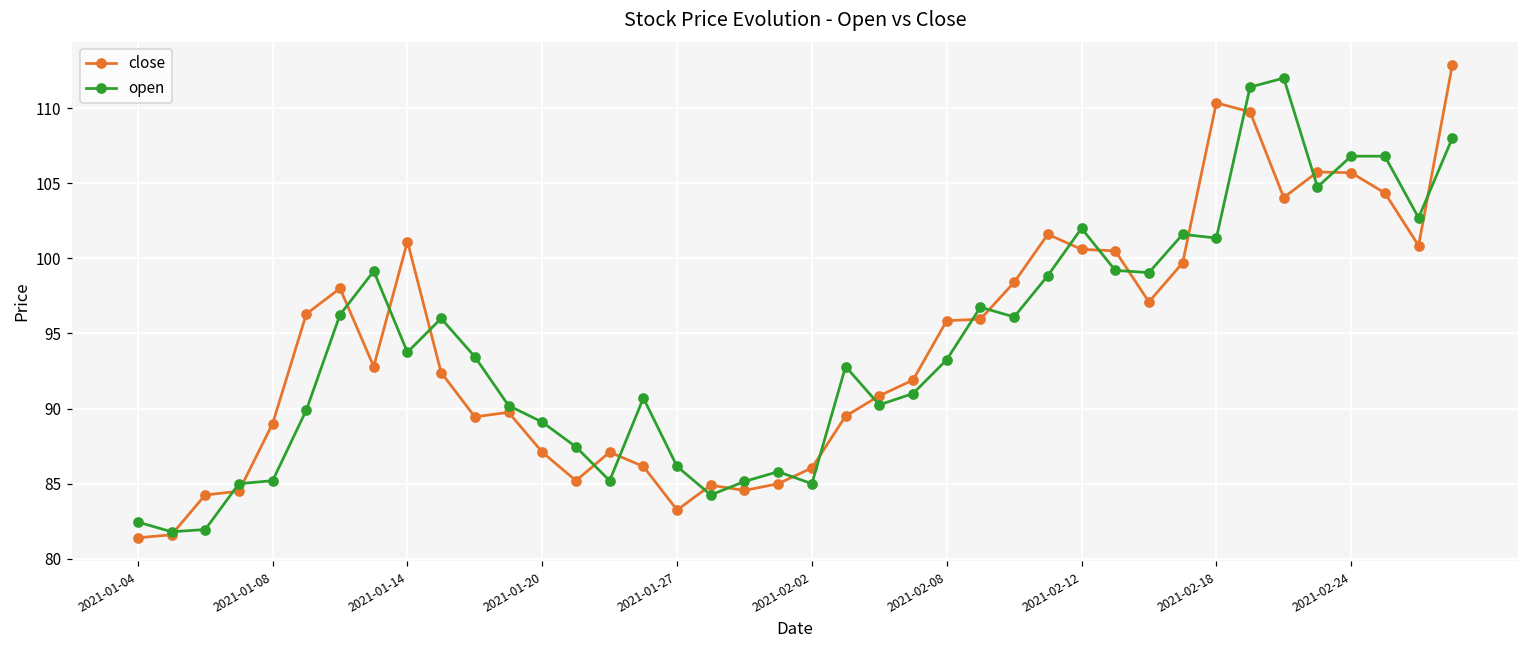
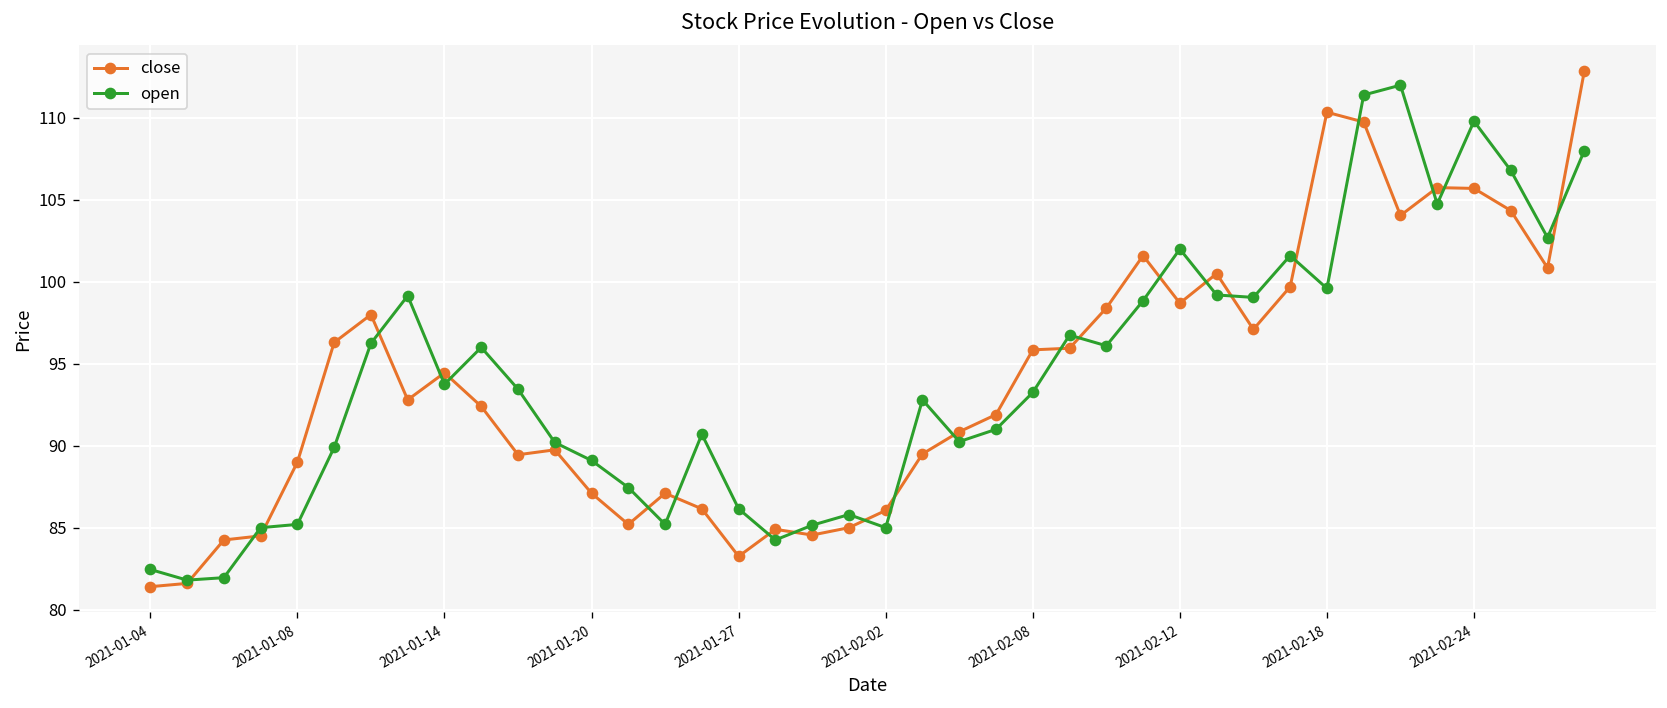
close, 2021-01-14: 101.1 -> 94.5
close, 2021-02-12: 100.6 -> 98.7
open, 2021-02-18: 101.4 -> 99.6
open, 2021-02-24: 106.8 -> 109.8
